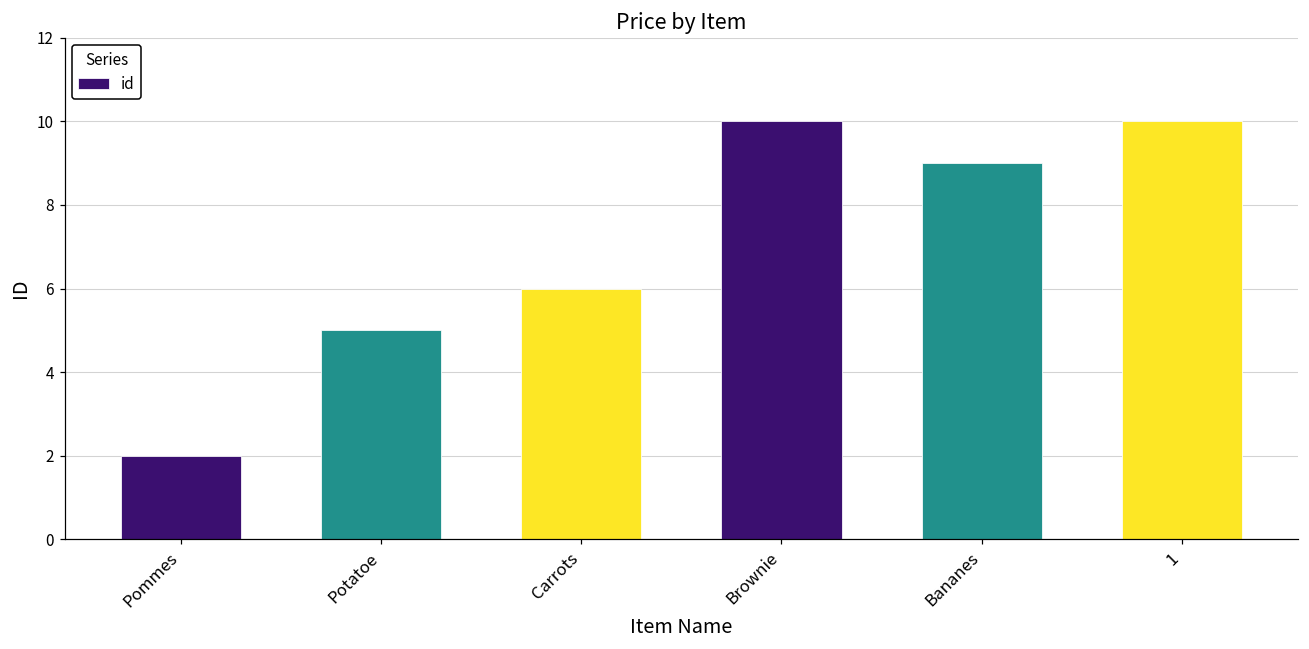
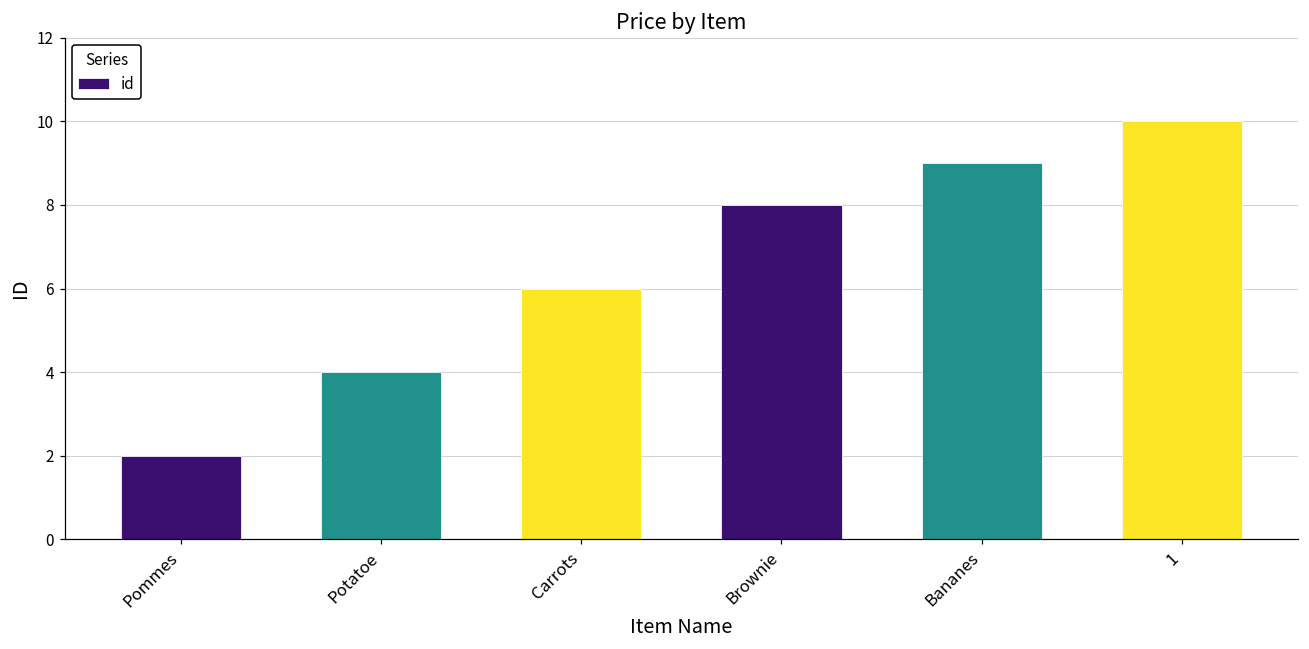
Potatoe: 5 -> 4
Brownie: 10 -> 8
